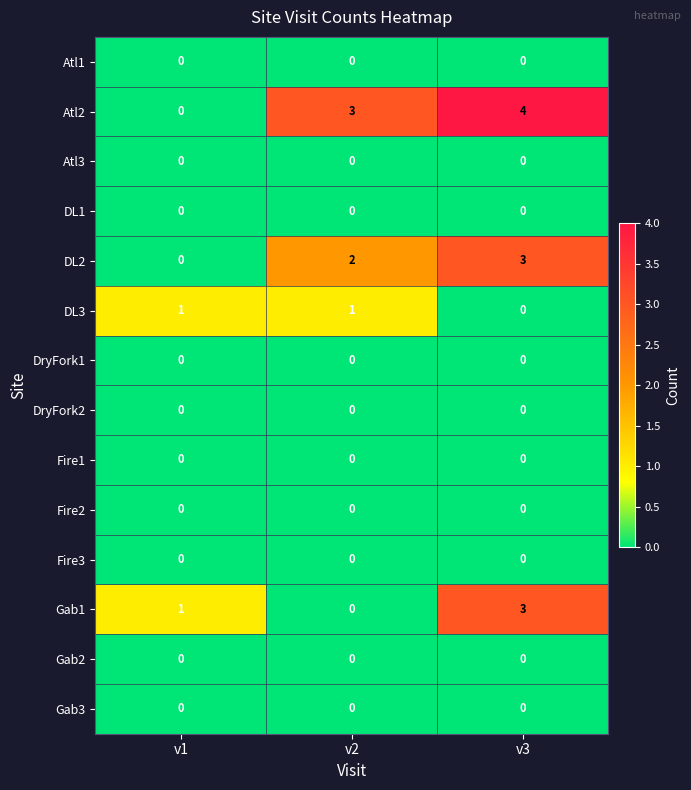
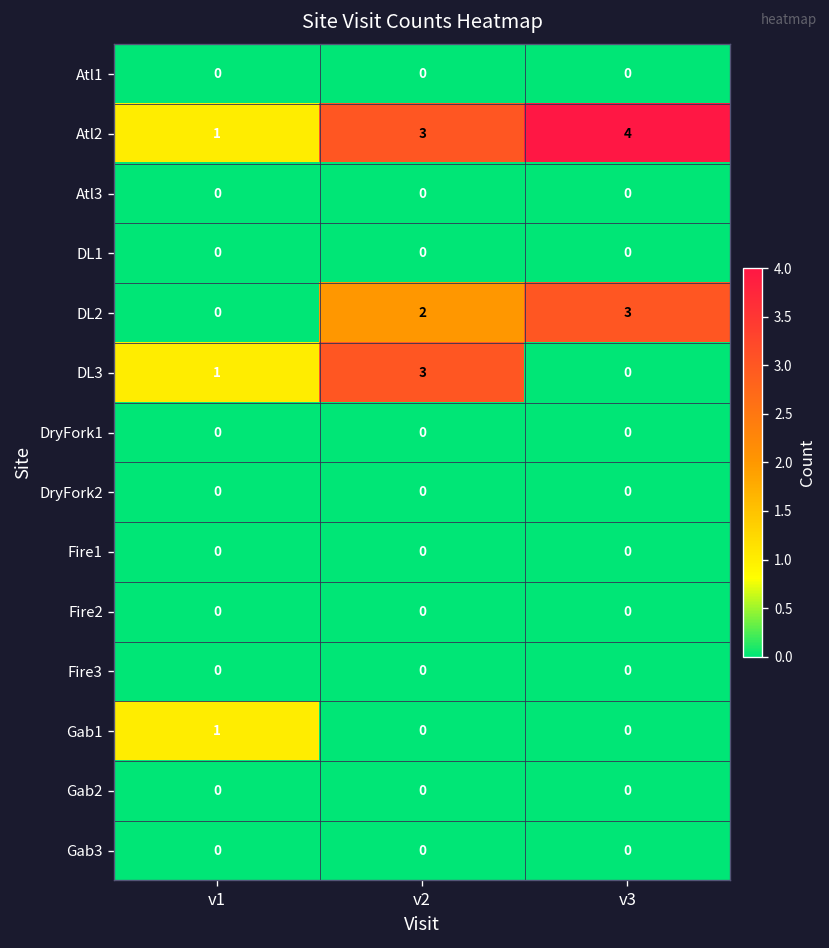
Atl2, v1: 0 -> 1
DL3, v2: 1 -> 3
Gab1, v3: 3 -> 0
